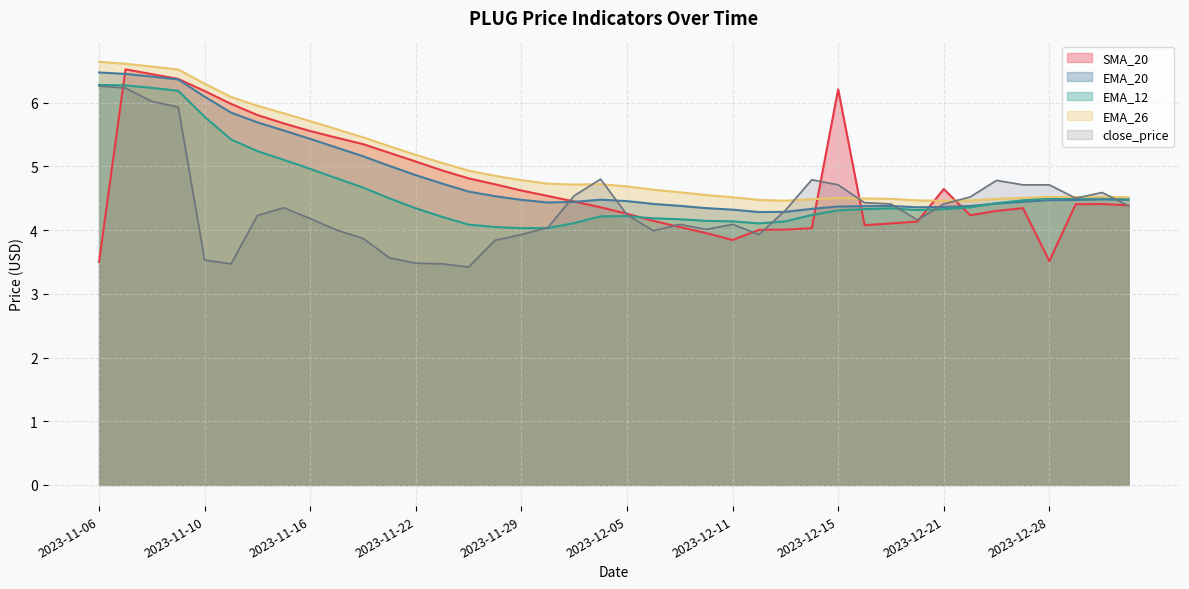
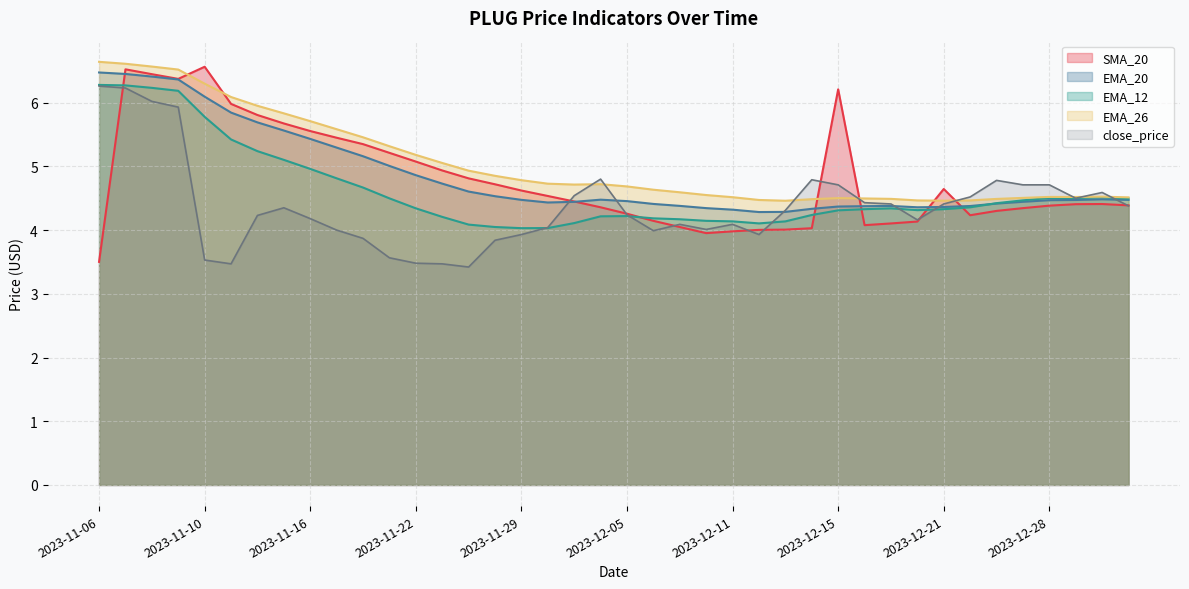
SMA_20, 2023-11-10: 6.2 -> 6.6
SMA_20, 2023-12-11: 3.8 -> 4.0
SMA_20, 2023-12-28: 3.5 -> 4.4
